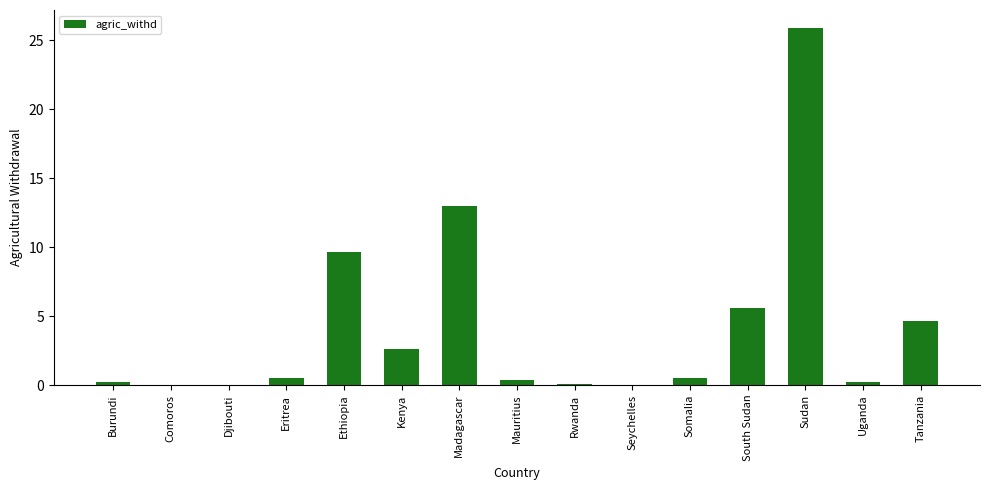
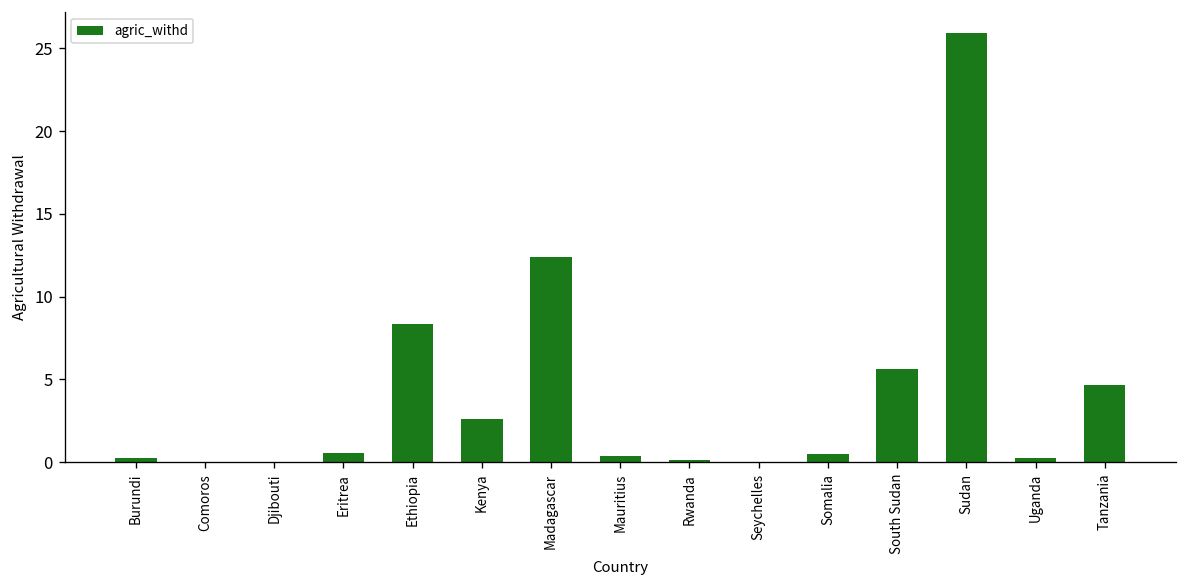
Ethiopia: 9.7 -> 8.4
Madagascar: 13.0 -> 12.4
